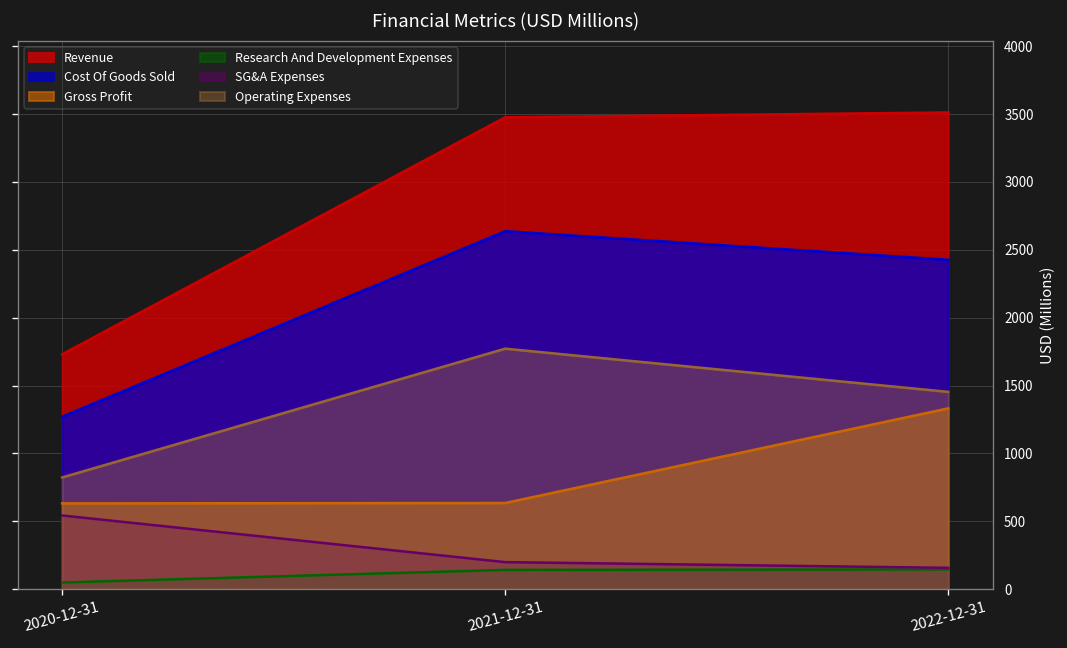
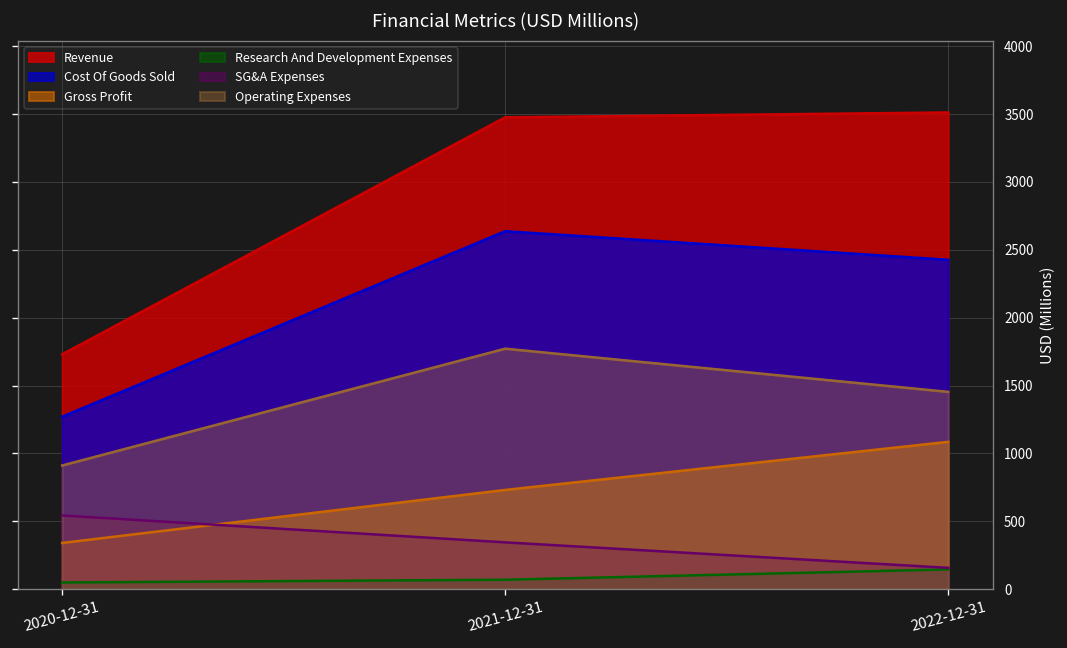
Gross Profit, 2020-12-31: 630 -> 340
Operating Expenses, 2020-12-31: 820 -> 910
Gross Profit, 2021-12-31: 630 -> 730
Research And Development Expenses, 2021-12-31: 140 -> 70
SG&A Expenses, 2021-12-31: 200 -> 340
Gross Profit, 2022-12-31: 1330 -> 1090
